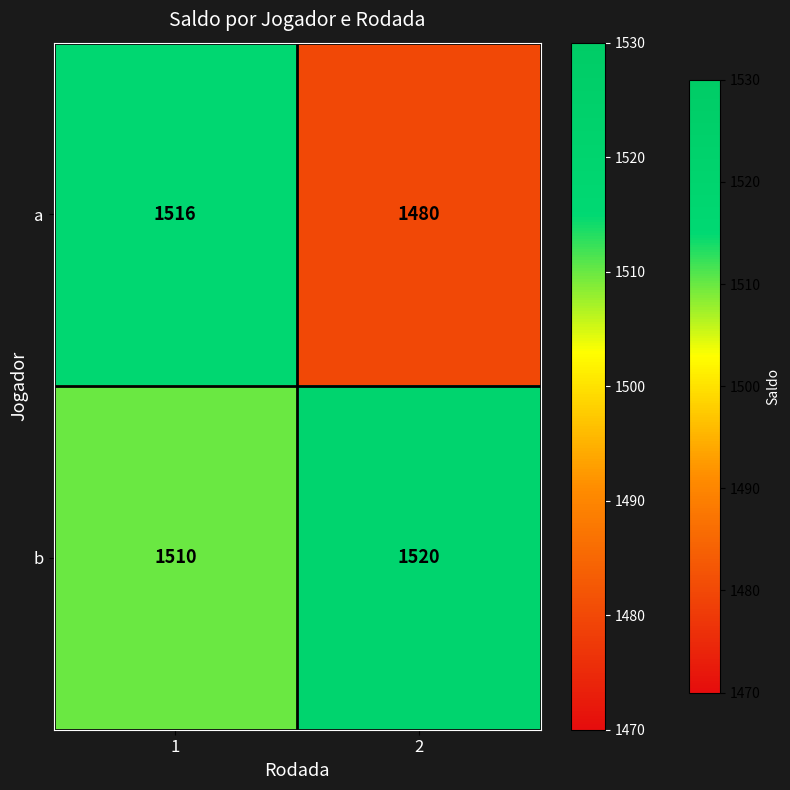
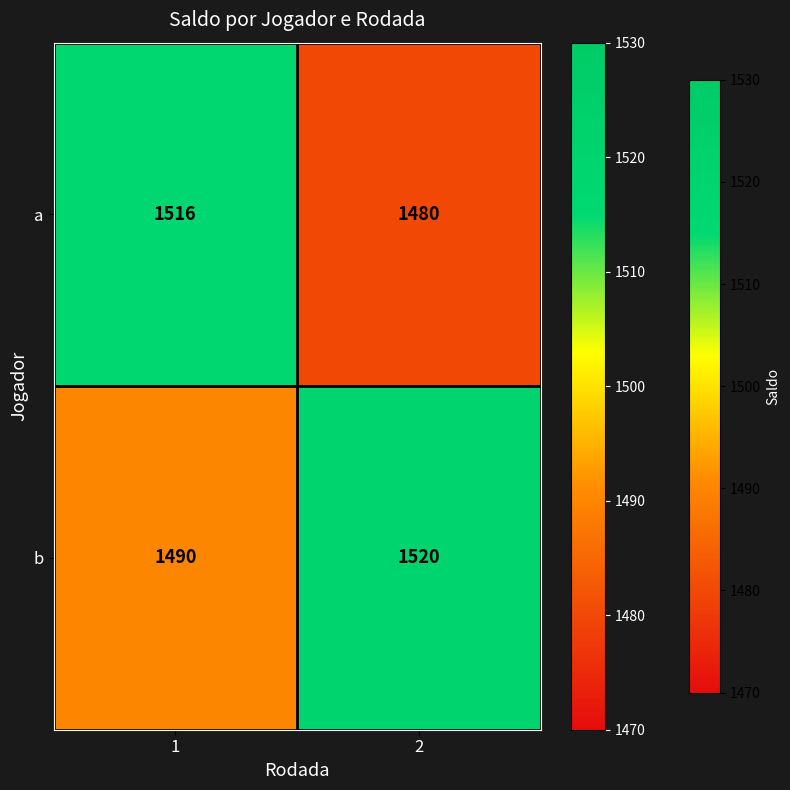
b, 1: 1510 -> 1490
